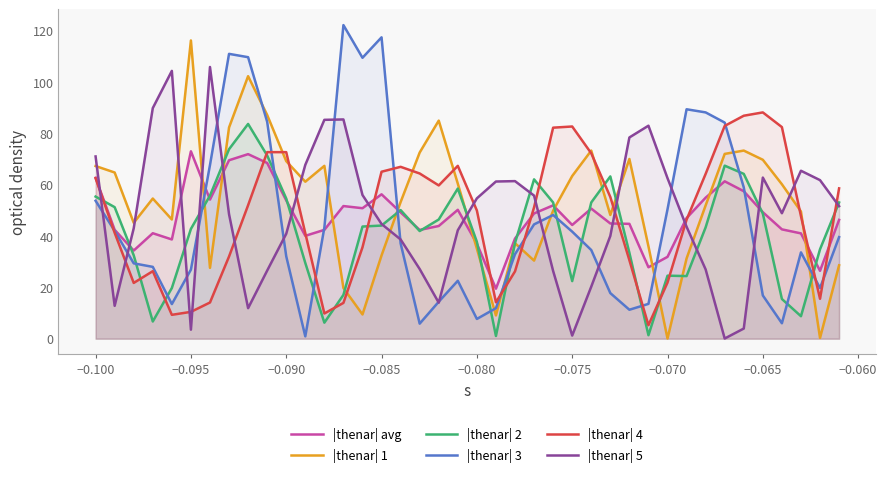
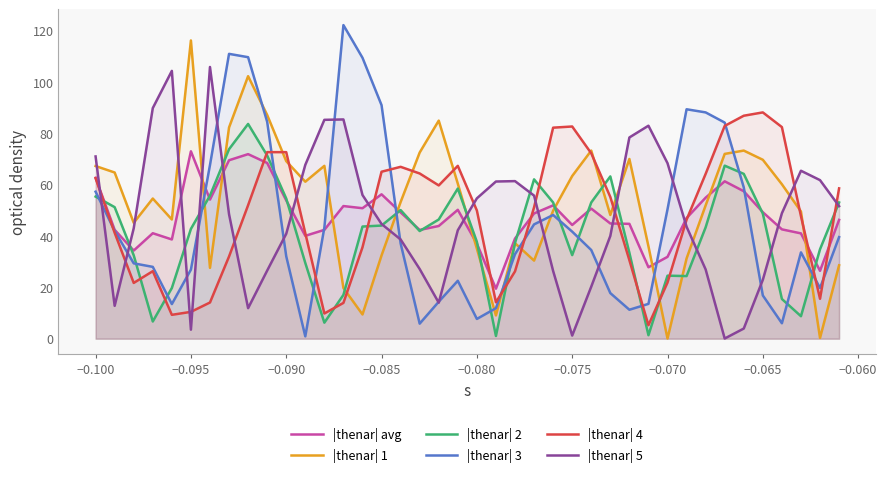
|thenar| 3, −0.100: 54 -> 57
|thenar| 3, −0.085: 117 -> 91
|thenar| 2, −0.075: 22 -> 33
|thenar| 5, −0.070: 63 -> 68
|thenar| 5, −0.065: 63 -> 23
